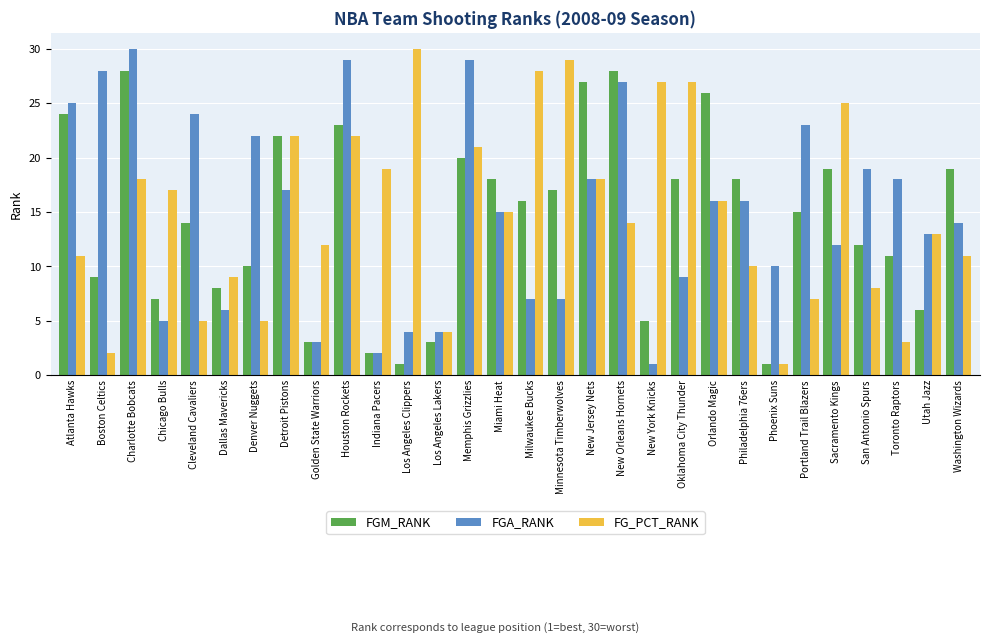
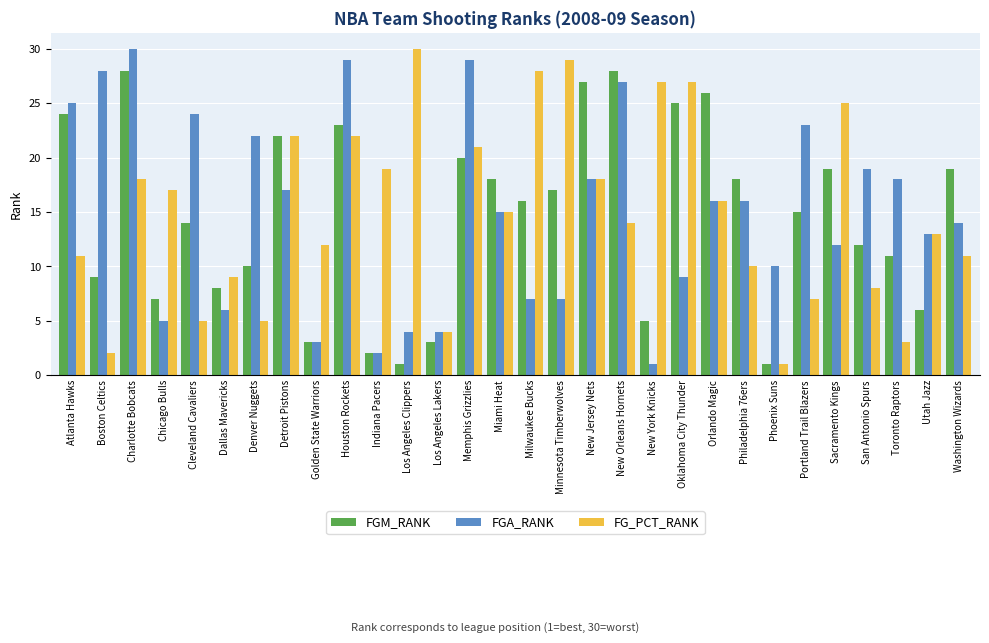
FGM_RANK, Oklahoma City Thunder: 18 -> 25
